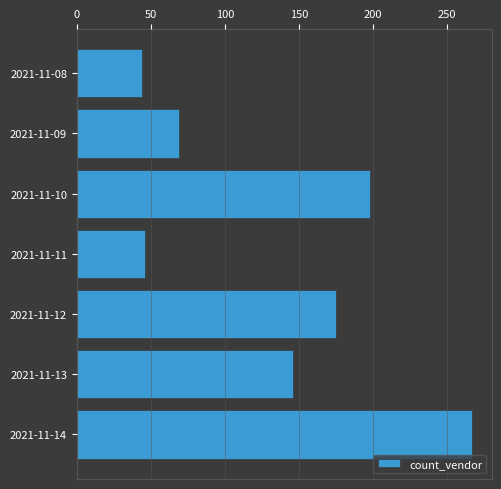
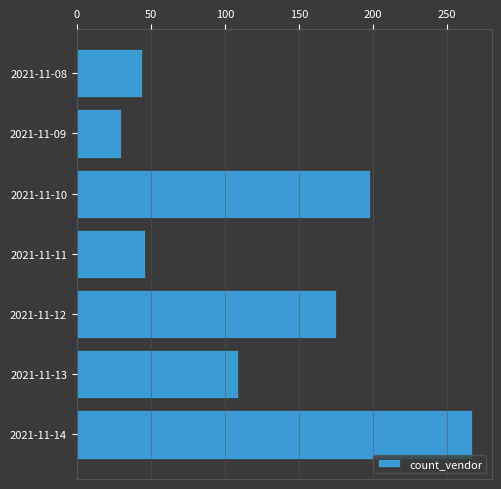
2021-11-09: 69 -> 30
2021-11-13: 146 -> 109
